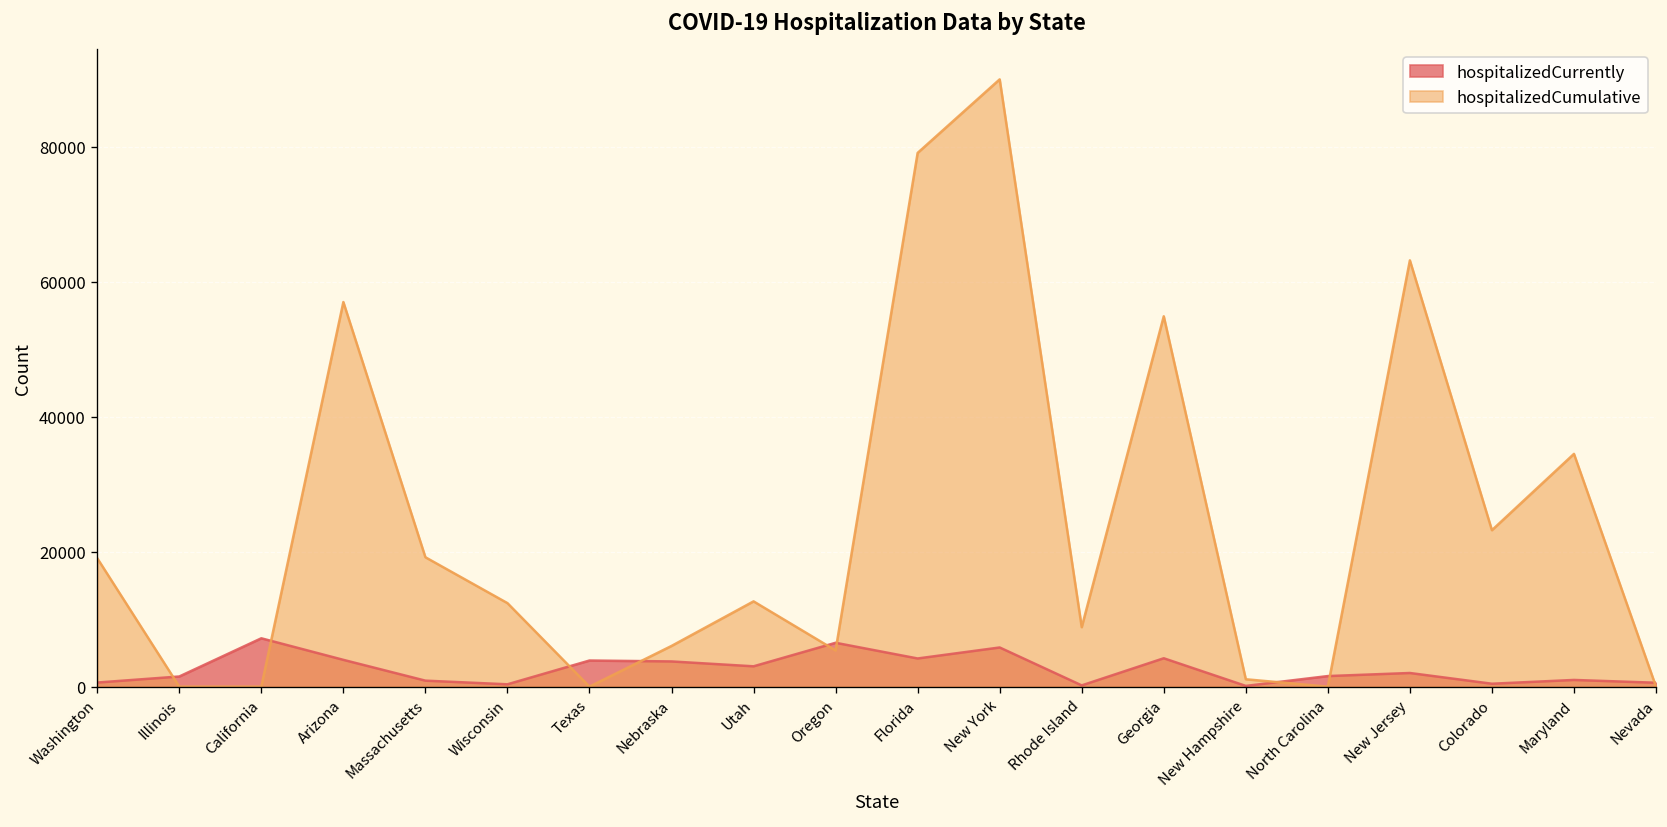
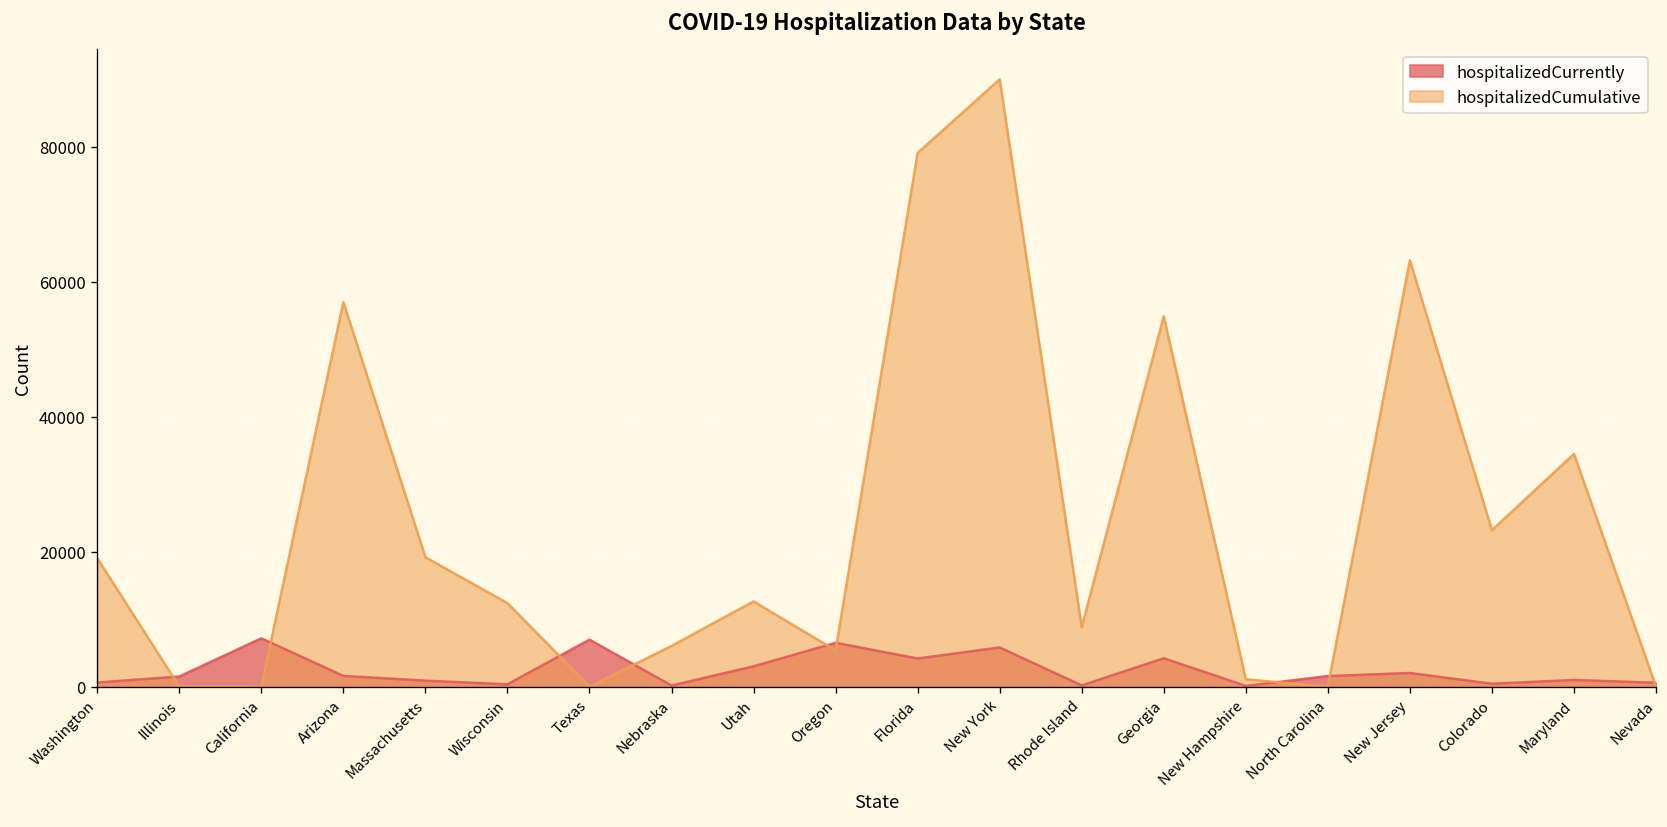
hospitalizedCurrently, Arizona: 4000 -> 2000
hospitalizedCurrently, Texas: 4000 -> 7000
hospitalizedCurrently, Nebraska: 4000 -> 0
